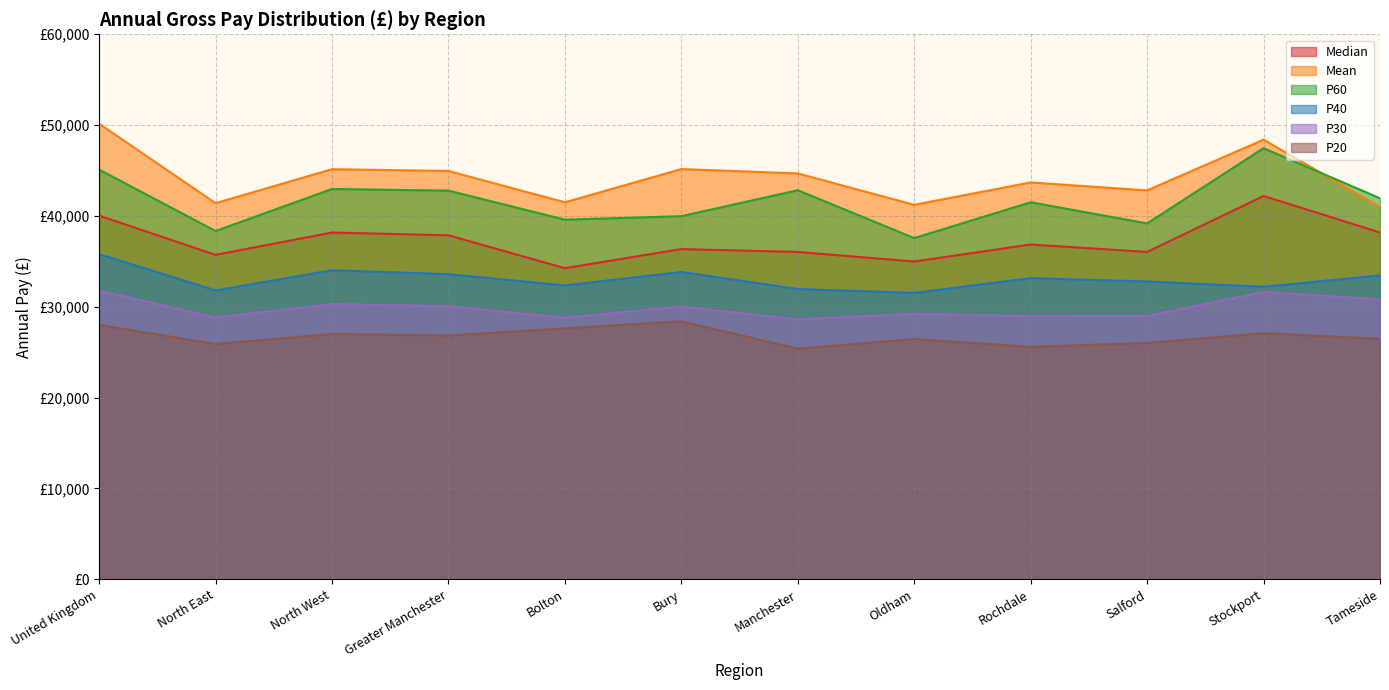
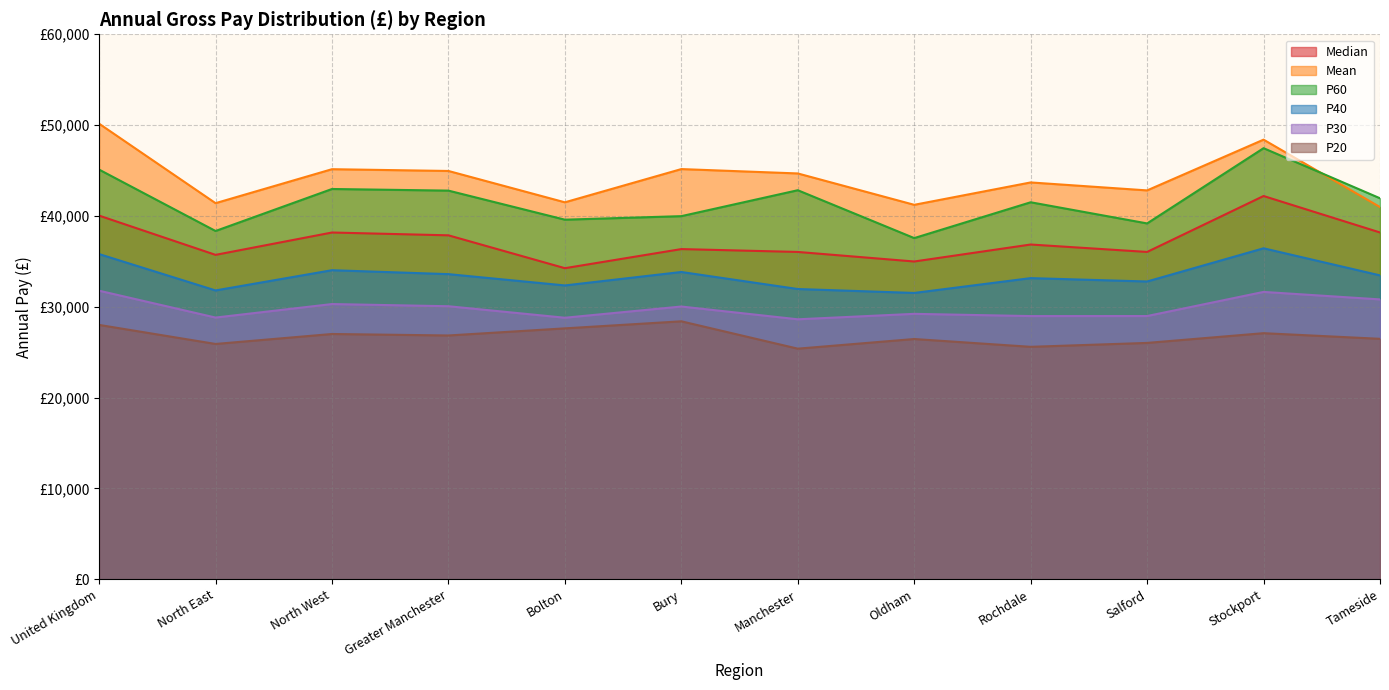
P40, Stockport: £32,000 -> £36,000
